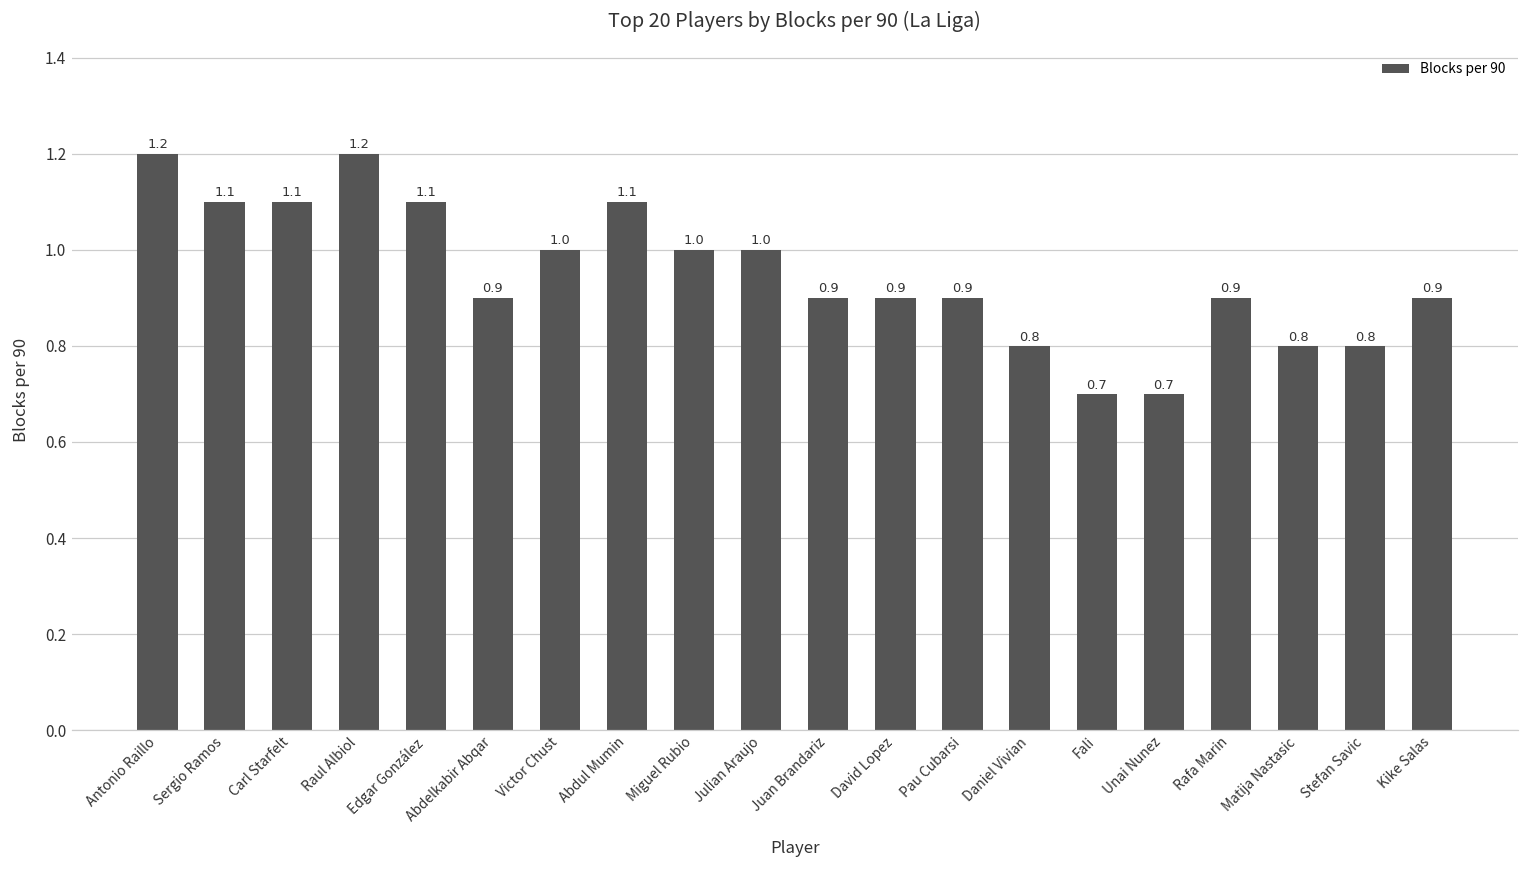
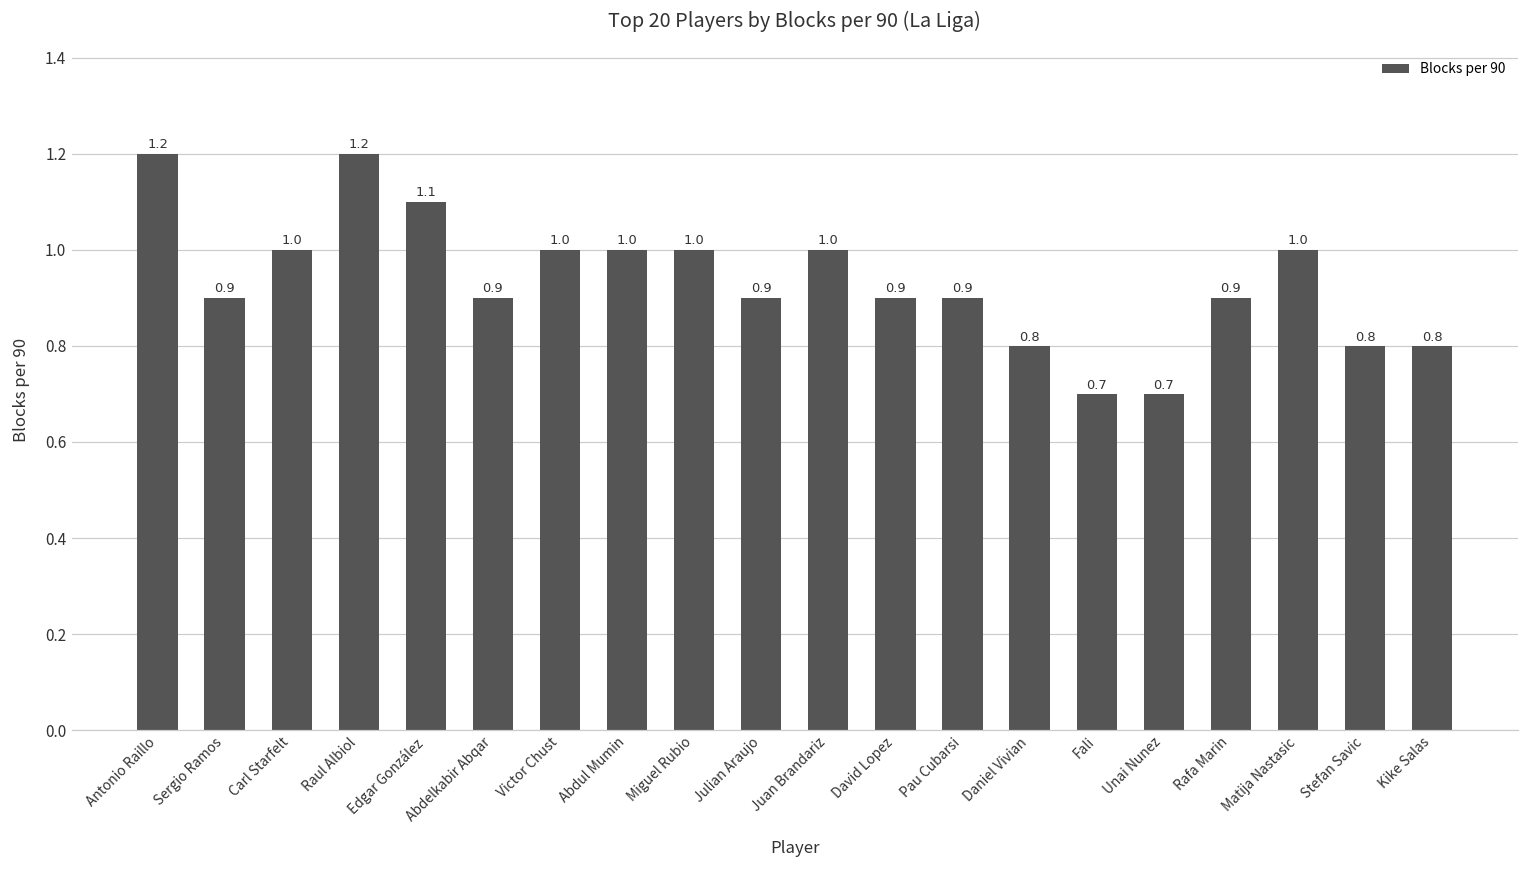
Sergio Ramos: 1.1 -> 0.9
Carl Starfelt: 1.1 -> 1.0
Abdul Mumin: 1.1 -> 1.0
Julian Araujo: 1.0 -> 0.9
Juan Brandariz: 0.9 -> 1.0
Matija Nastasic: 0.8 -> 1.0
Kike Salas: 0.9 -> 0.8
